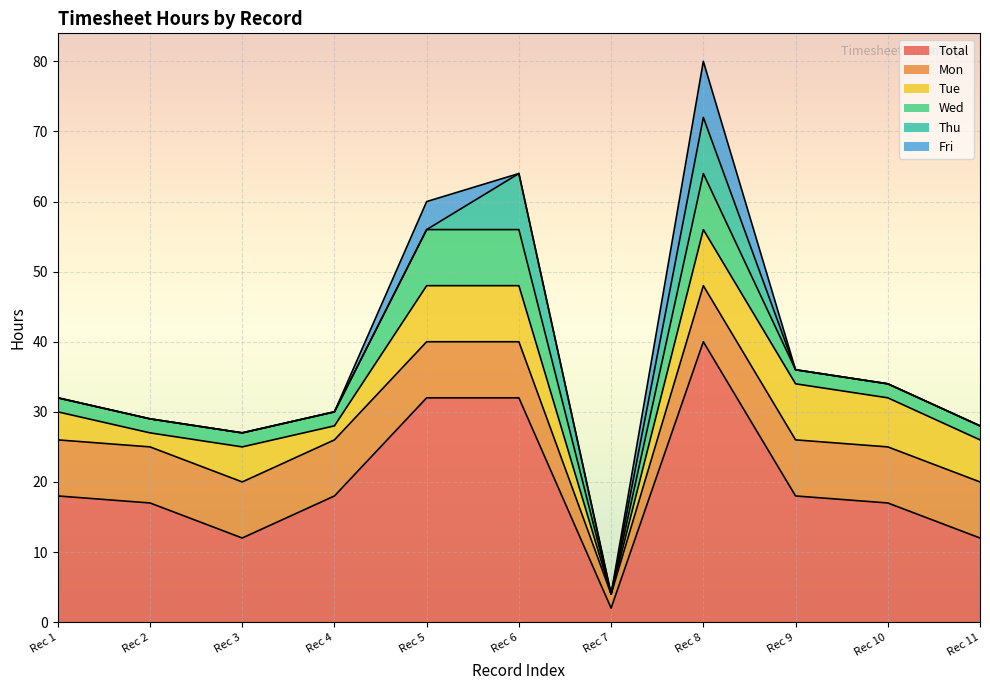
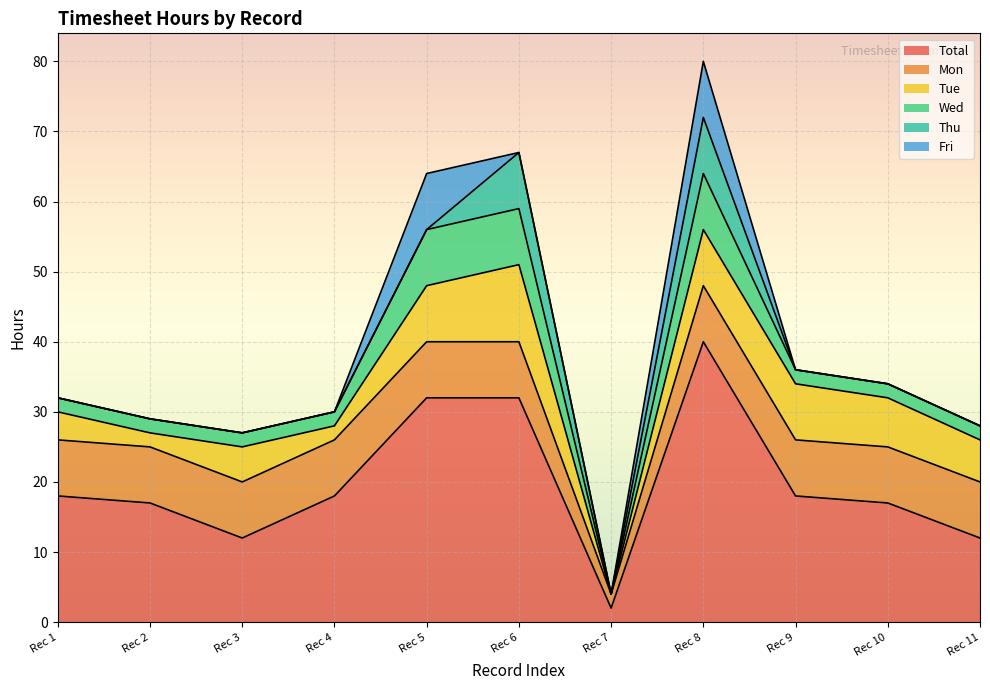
Fri, Rec 5: 4 -> 8
Tue, Rec 6: 8 -> 11
